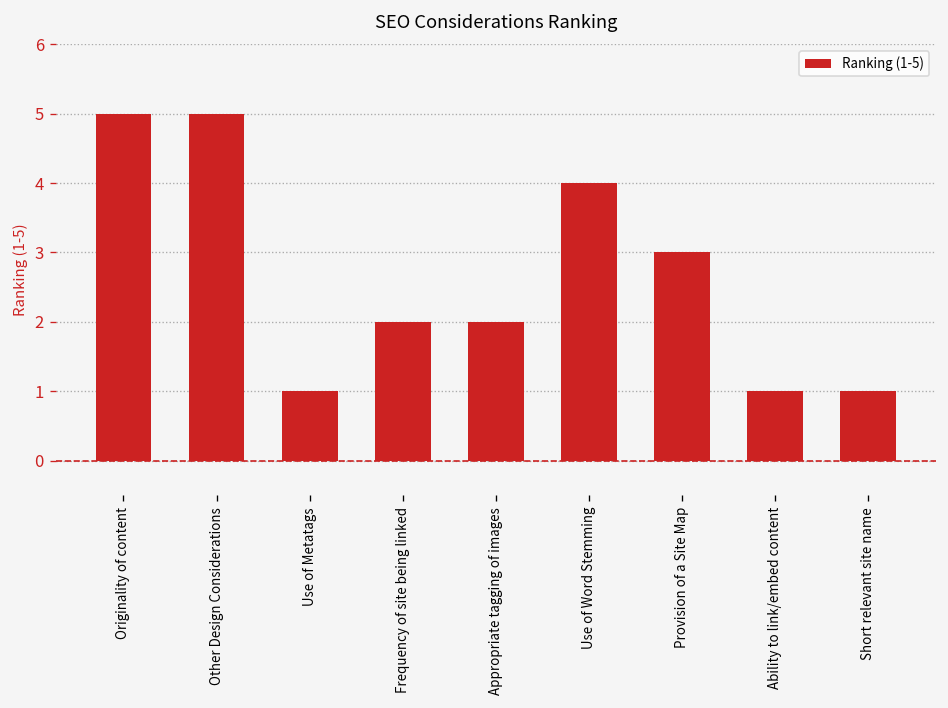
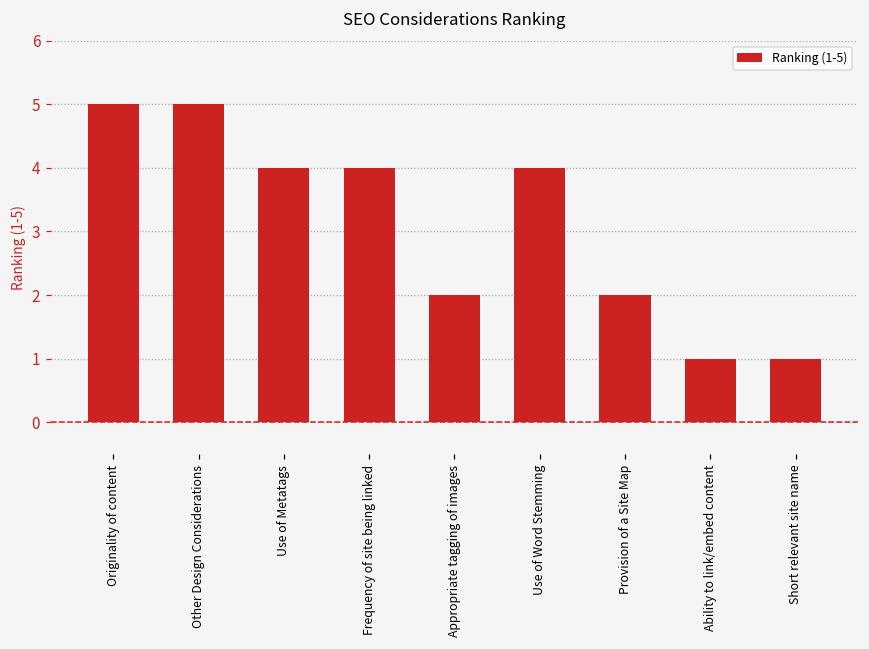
Use of Metatags: 1 -> 4
Frequency of site being linked: 2 -> 4
Provision of a Site Map: 3 -> 2
